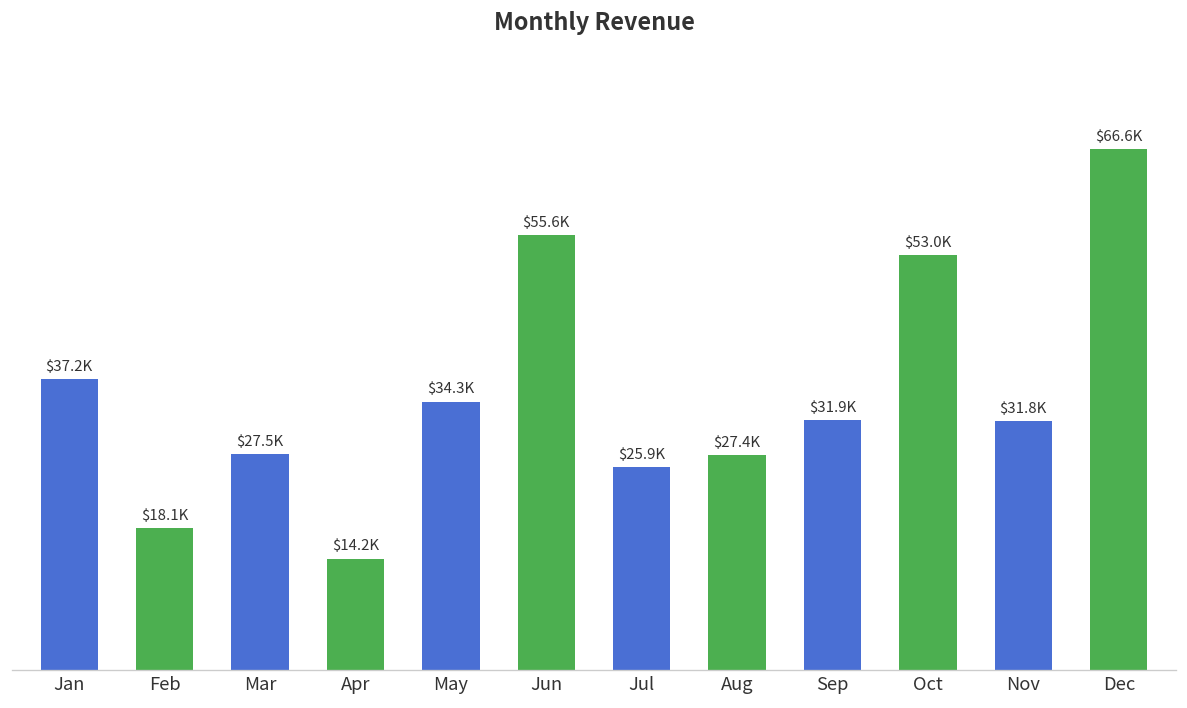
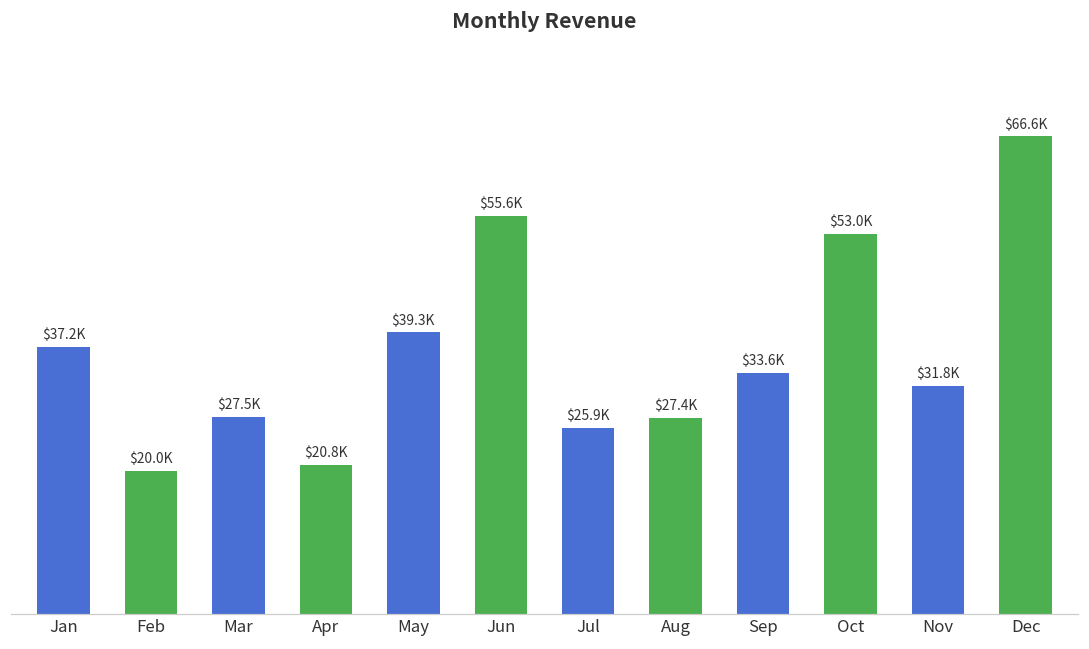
Feb: $18.1K -> $20.0K
Apr: $14.2K -> $20.8K
May: $34.3K -> $39.3K
Sep: $31.9K -> $33.6K
